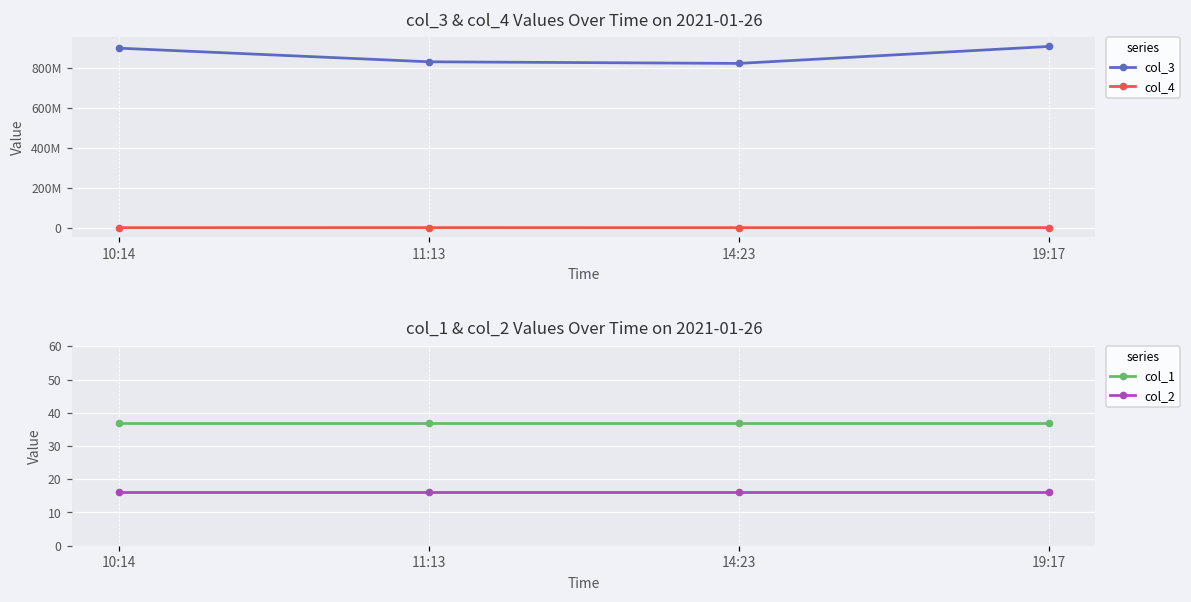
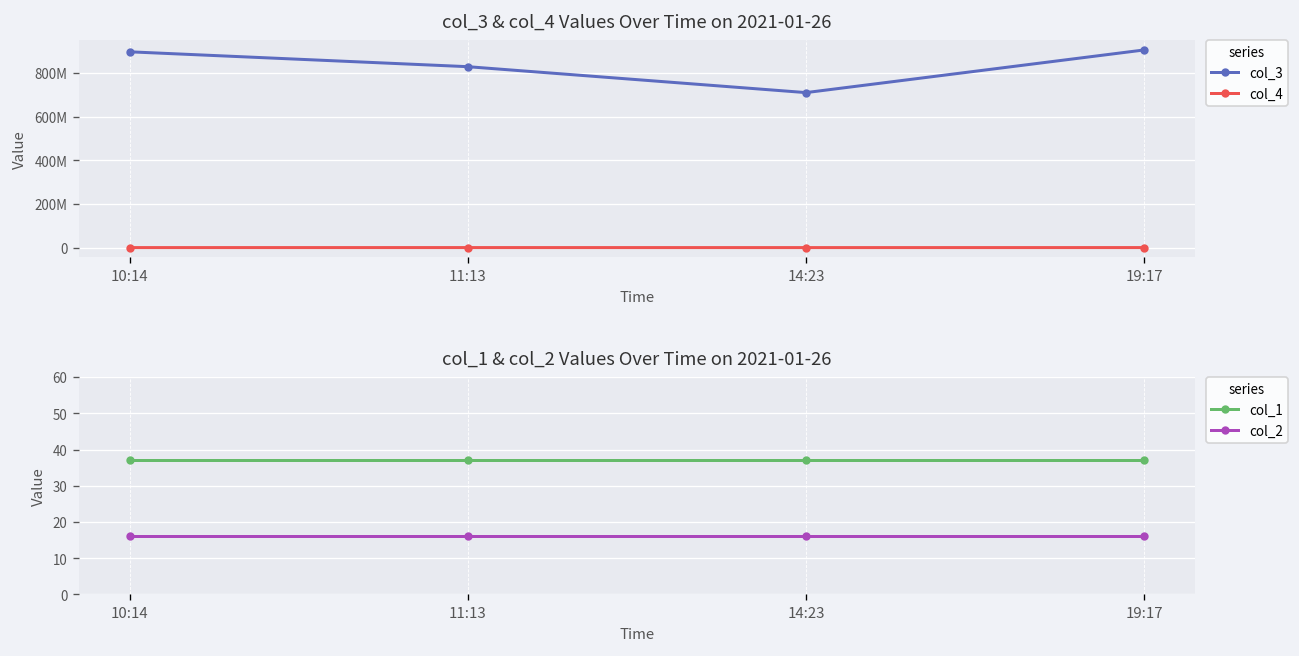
col_3 & col_4 Values Over Time on 2021-01-26, col_3, 14:23: 820000000 -> 710000000
